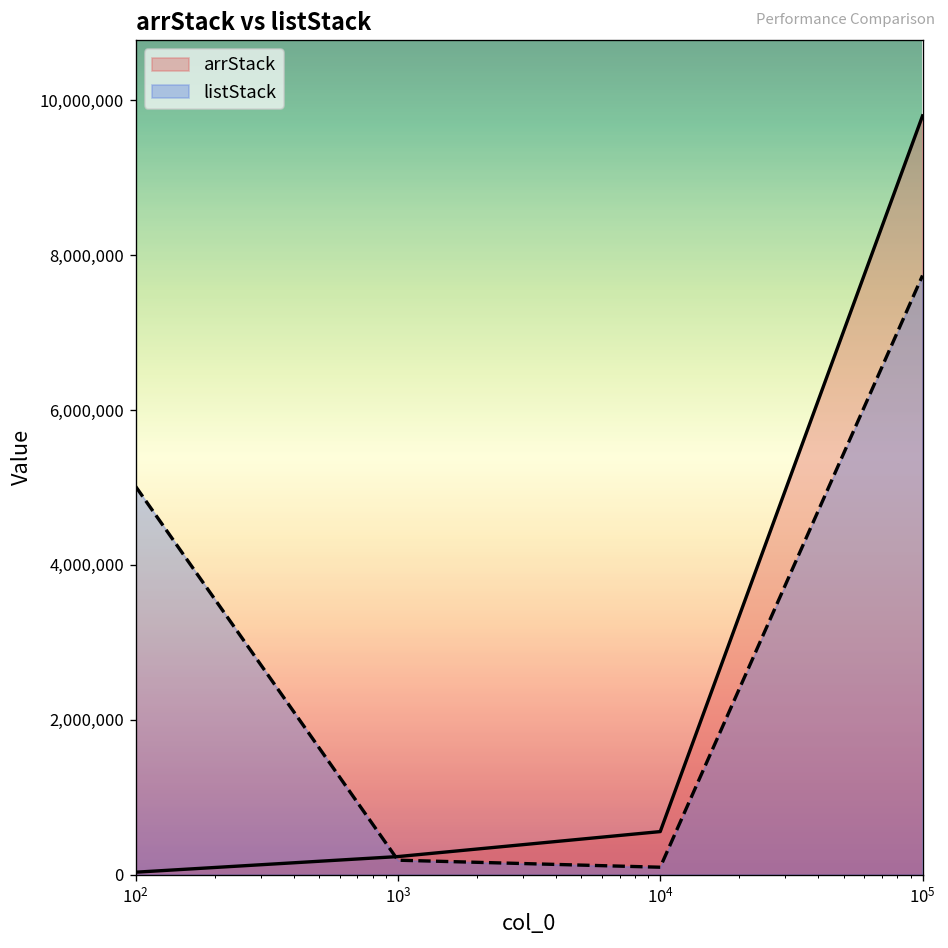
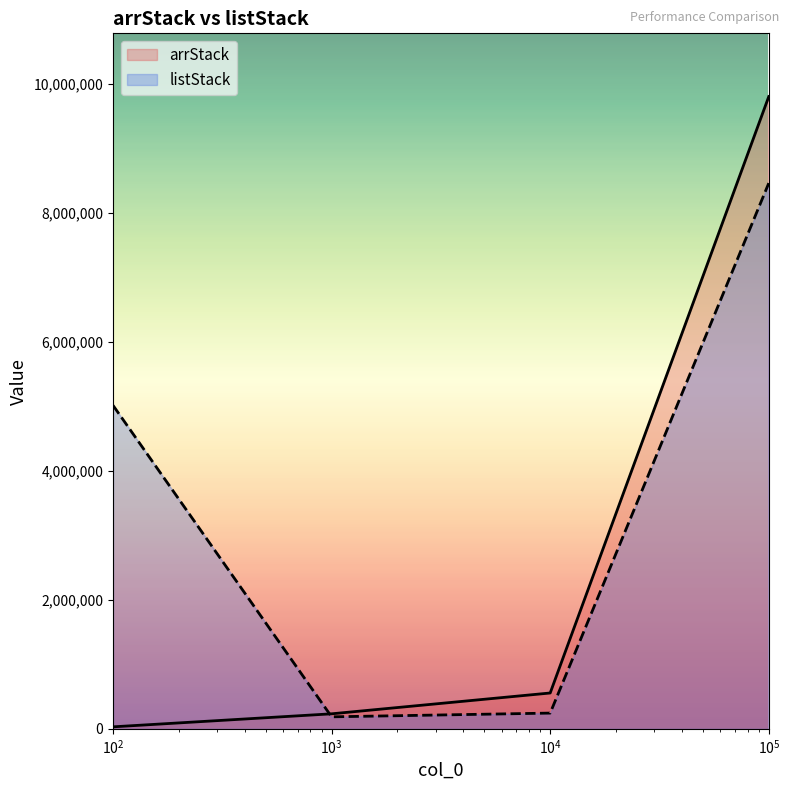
listStack, 10^4: 100,000 -> 200,000
listStack, 10^5: 7,700,000 -> 8,500,000
